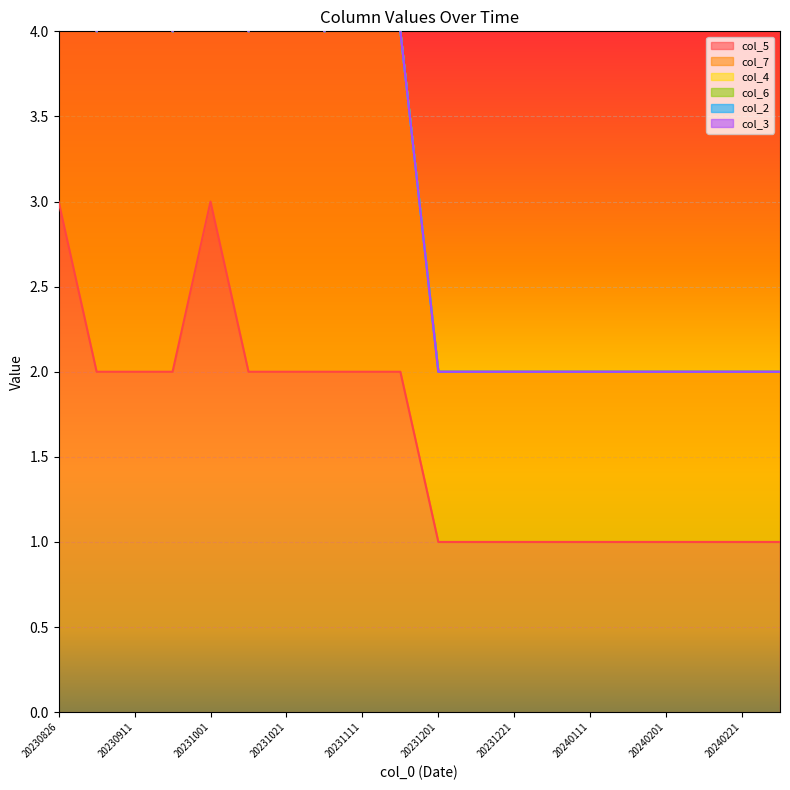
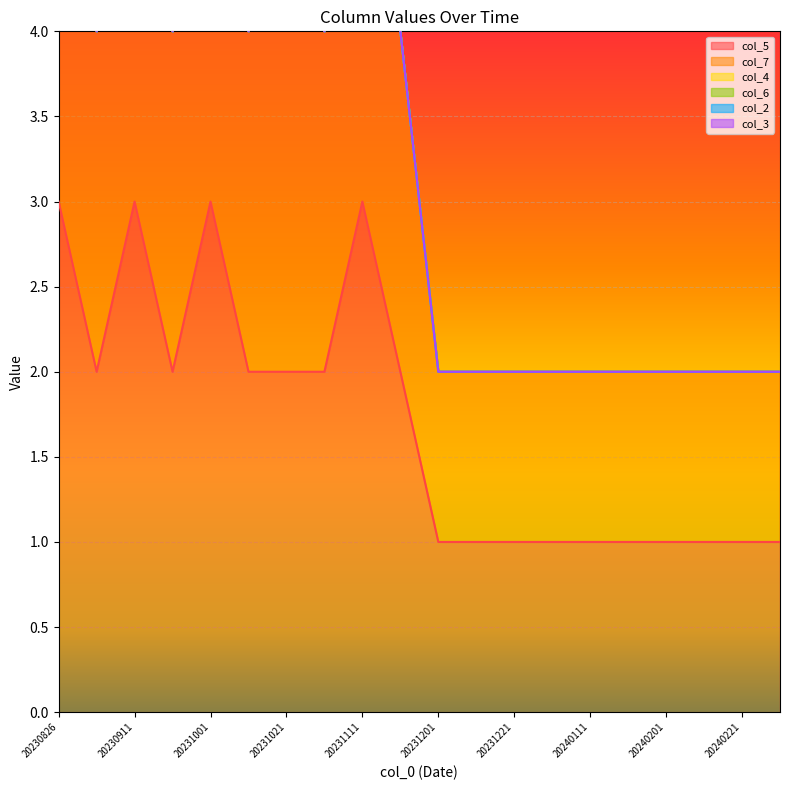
col_5, 20230911: 2 -> 3
col_5, 20231111: 2 -> 3
